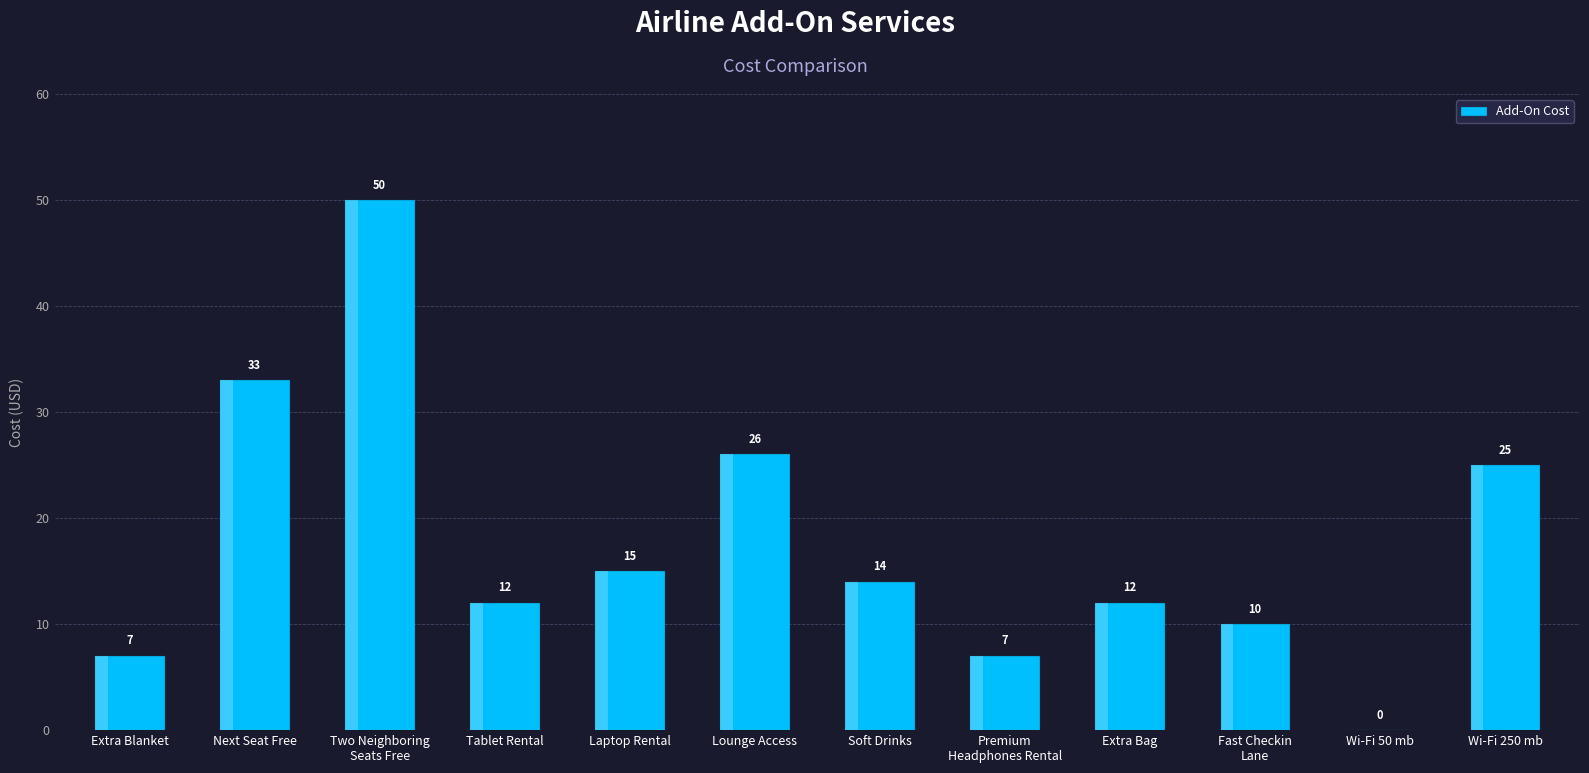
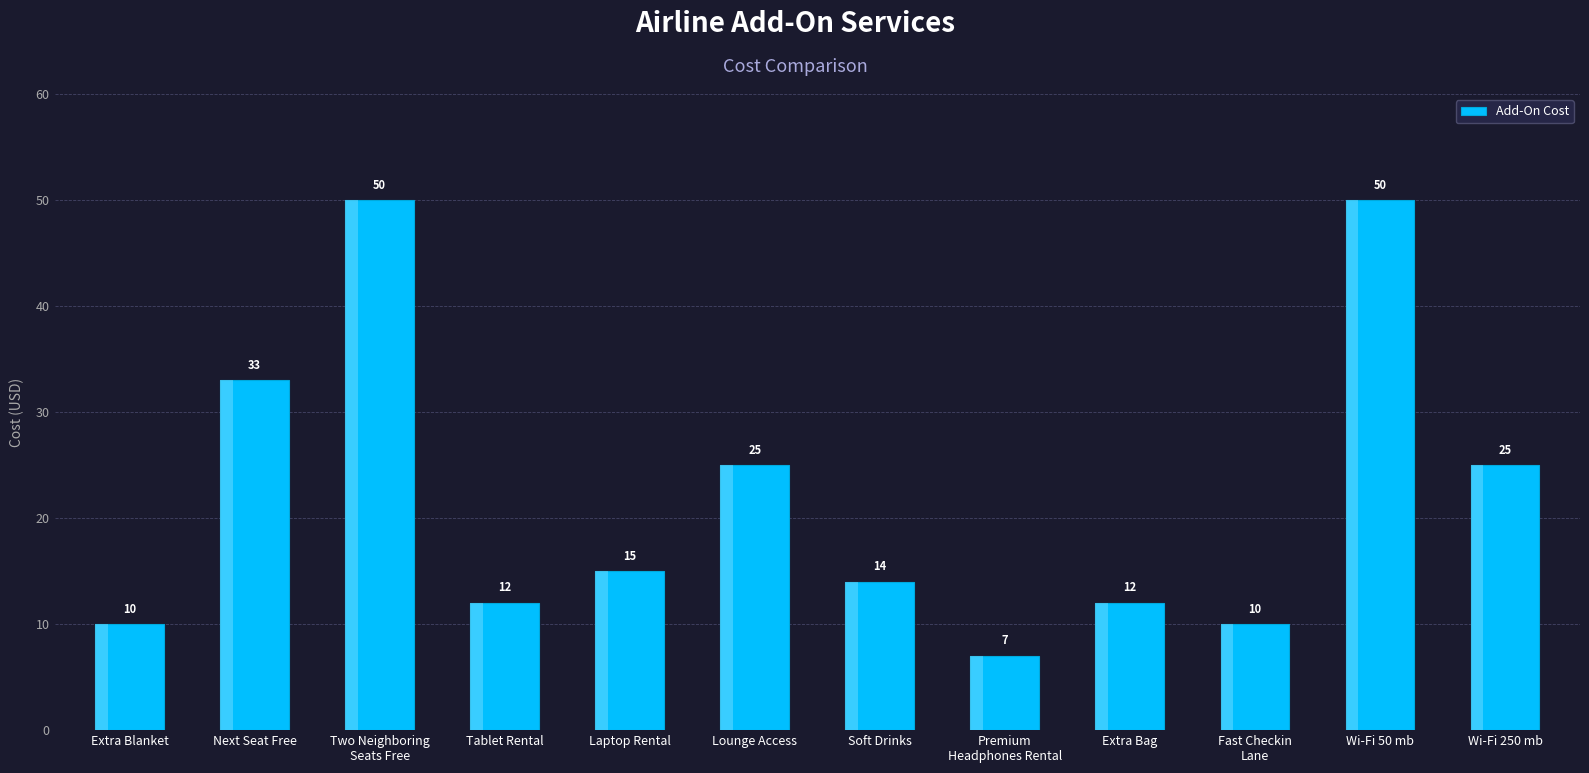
Extra Blanket: 7 -> 10
Lounge Access: 26 -> 25
Wi-Fi 50 mb: 0 -> 50
